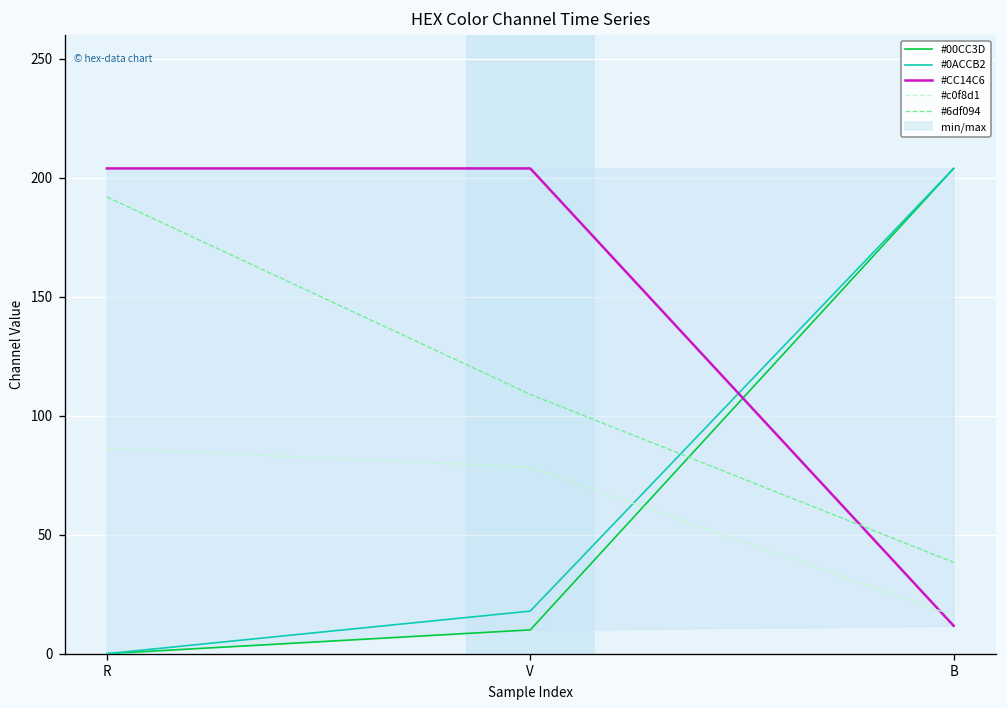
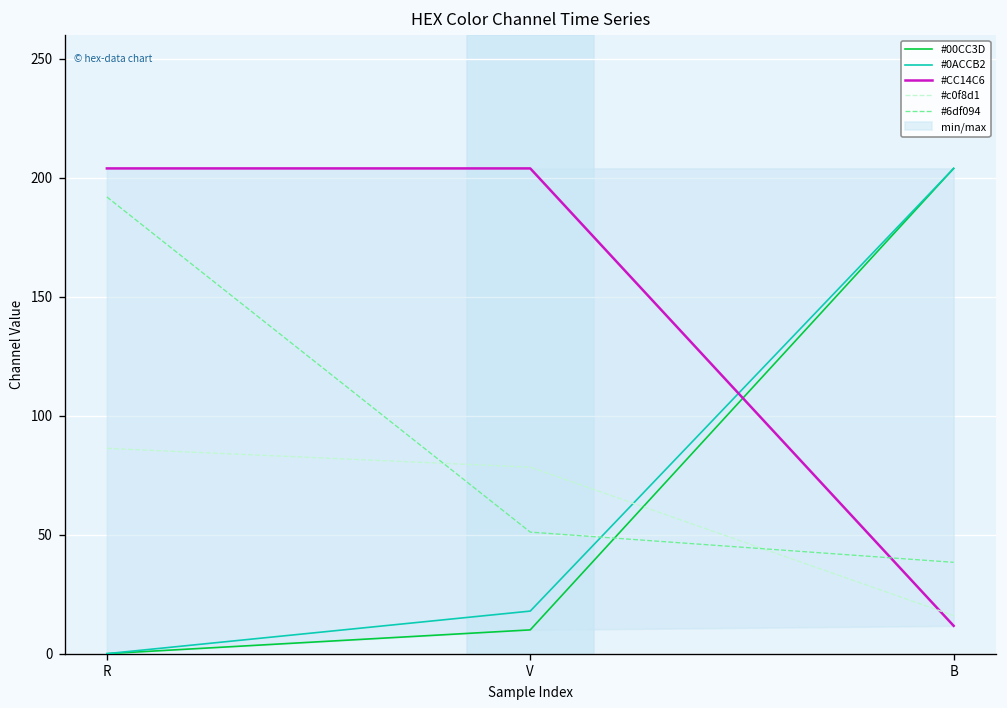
#6df094, V: 109 -> 51
